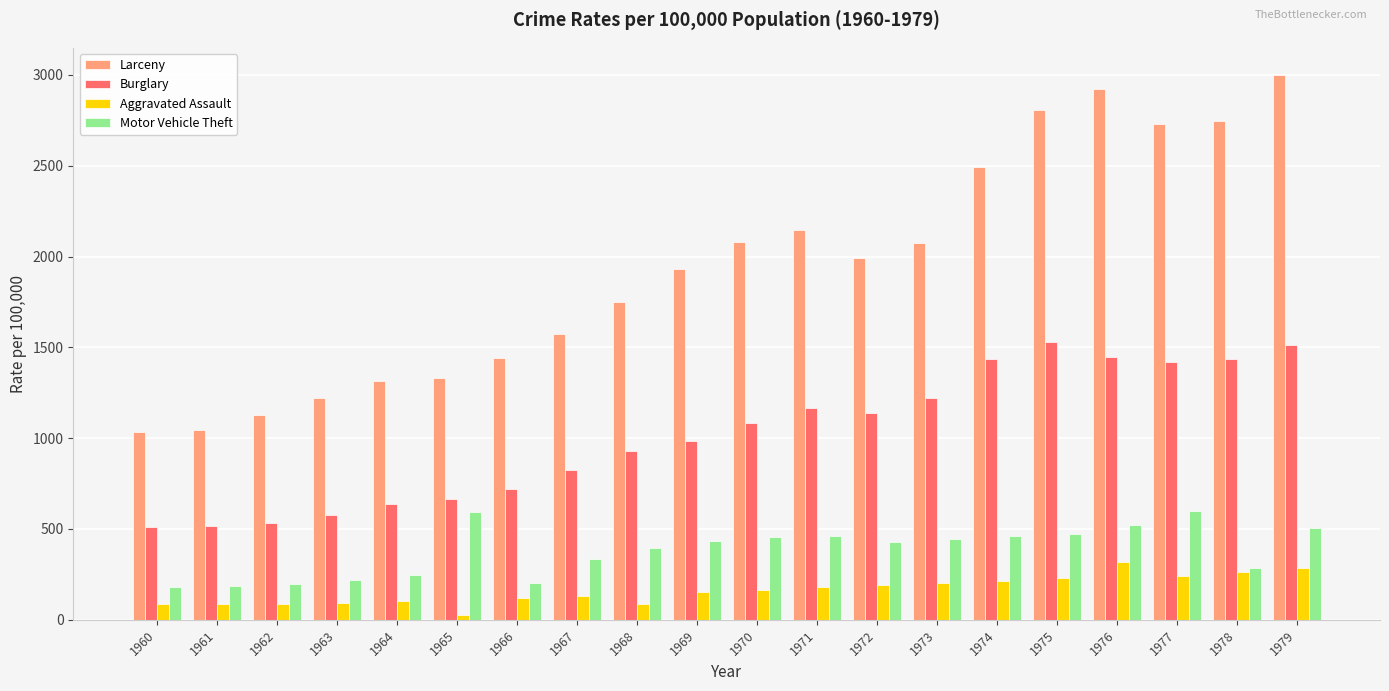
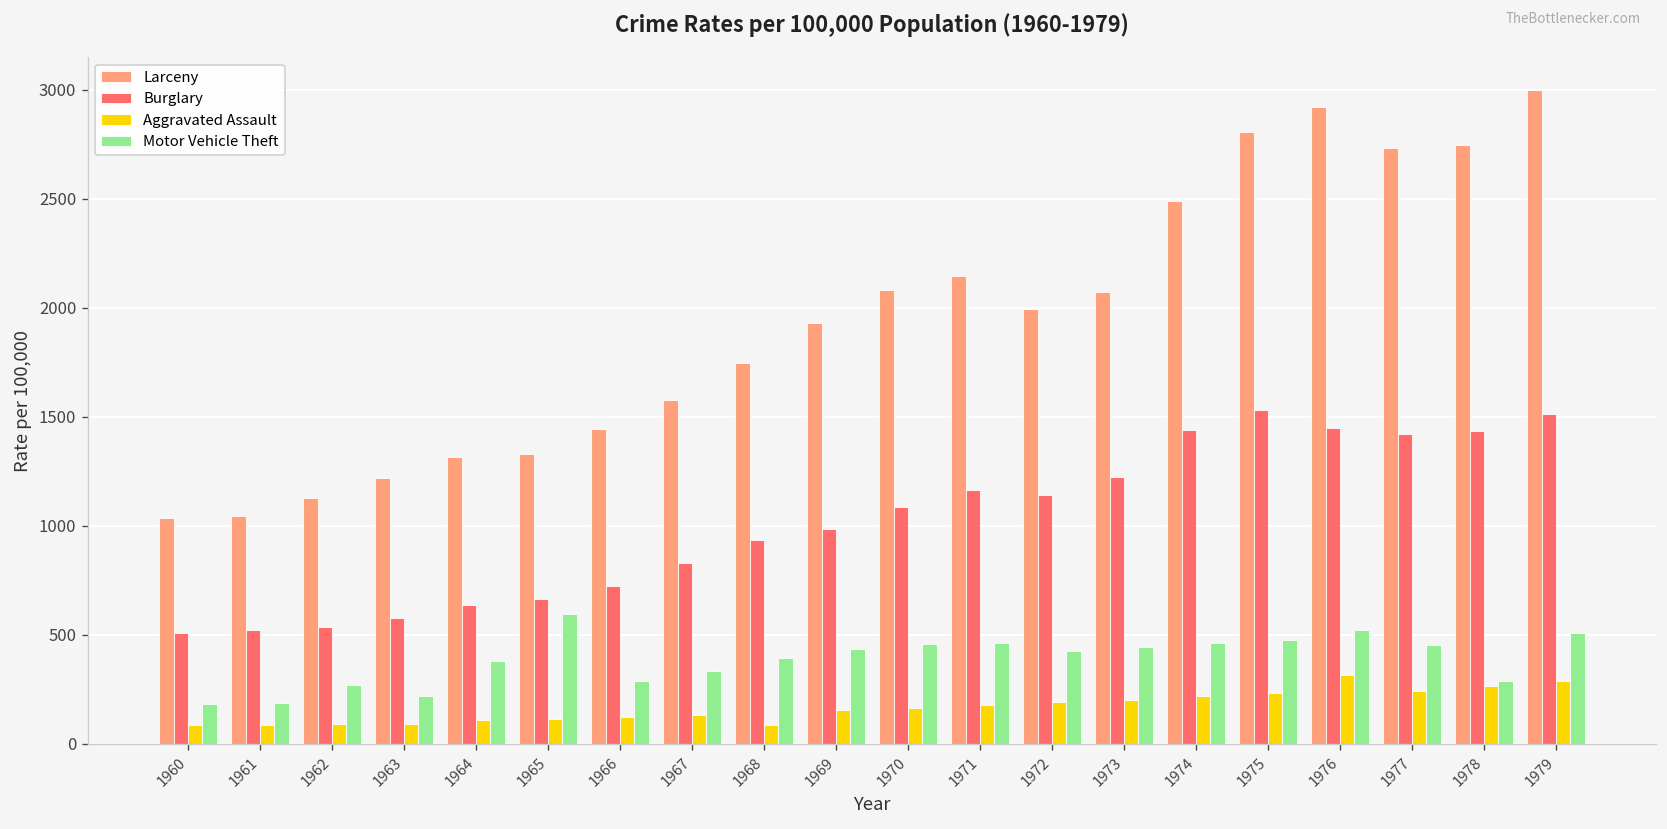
Motor Vehicle Theft, 1962: 200 -> 270
Motor Vehicle Theft, 1964: 250 -> 380
Aggravated Assault, 1965: 30 -> 110
Motor Vehicle Theft, 1966: 200 -> 290
Motor Vehicle Theft, 1977: 600 -> 450
